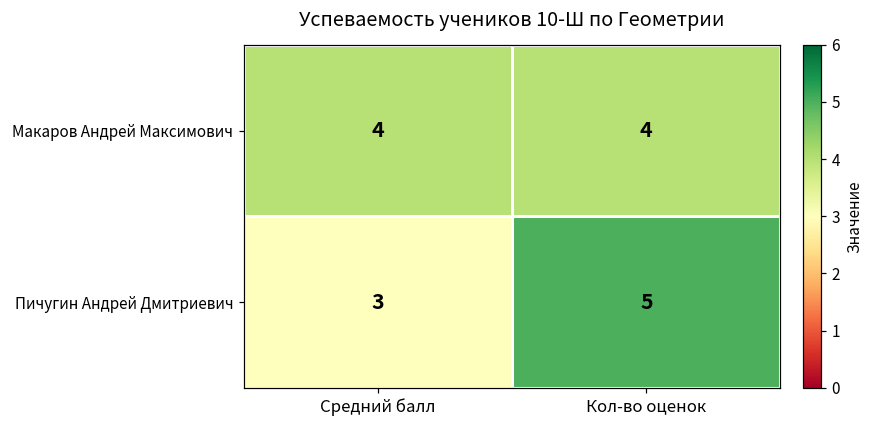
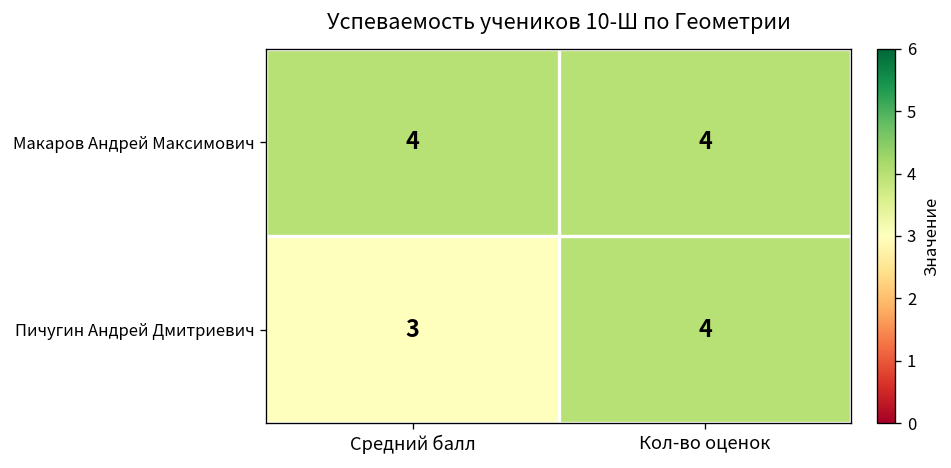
Пичугин Андрей Дмитриевич, Кол-во оценок: 5 -> 4
